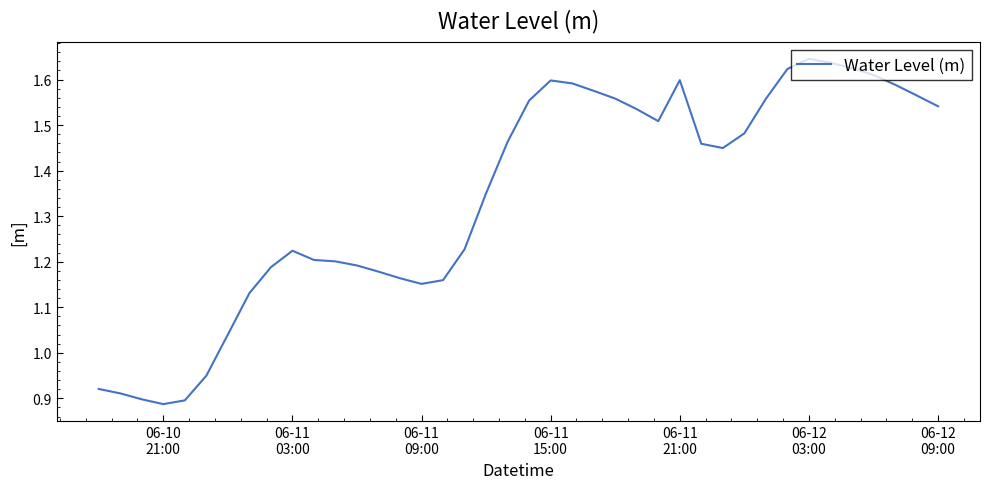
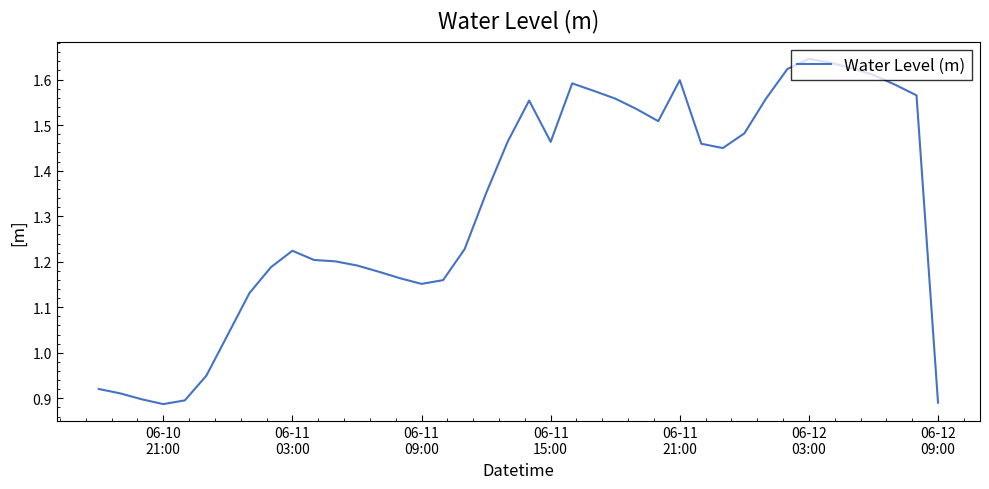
06-11 15:00: 1.60 -> 1.46
06-12 09:00: 1.54 -> 0.89
